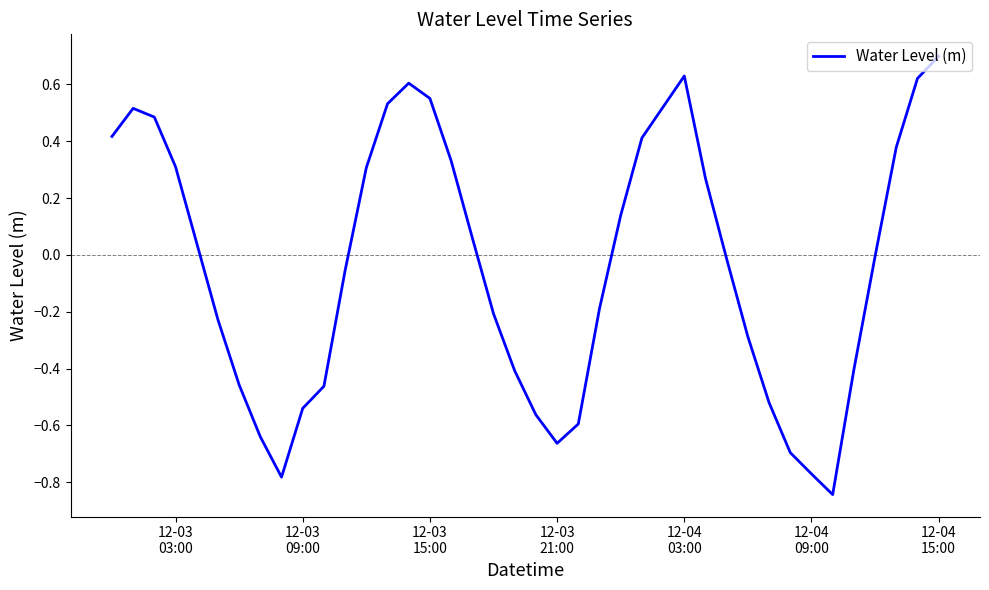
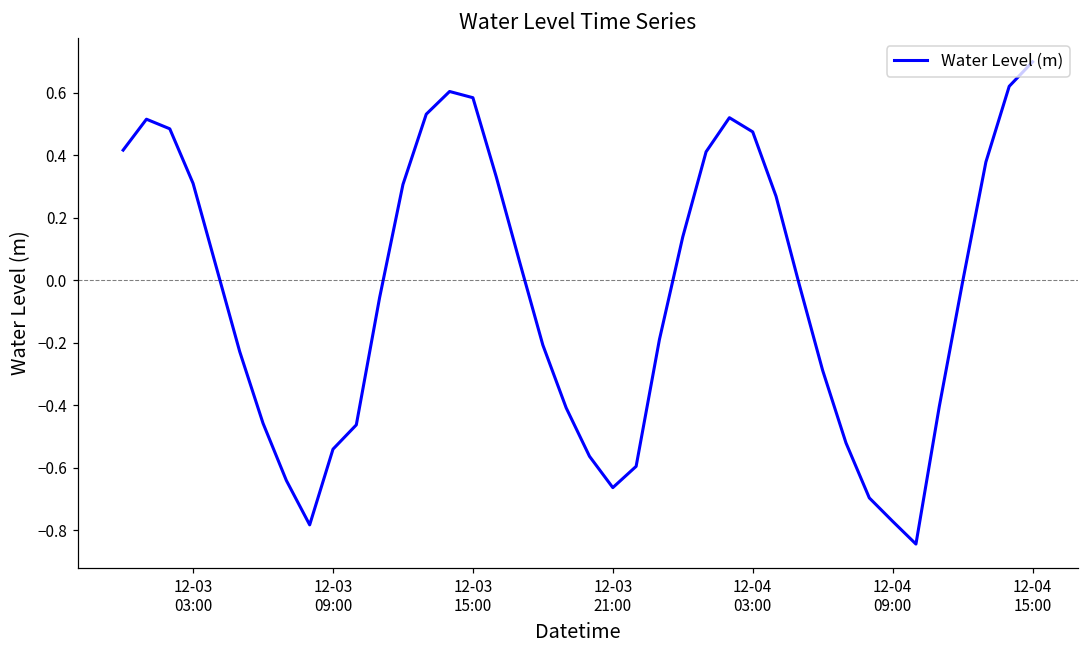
12-03 15:00: 0.55 -> 0.58
12-04 03:00: 0.63 -> 0.48
